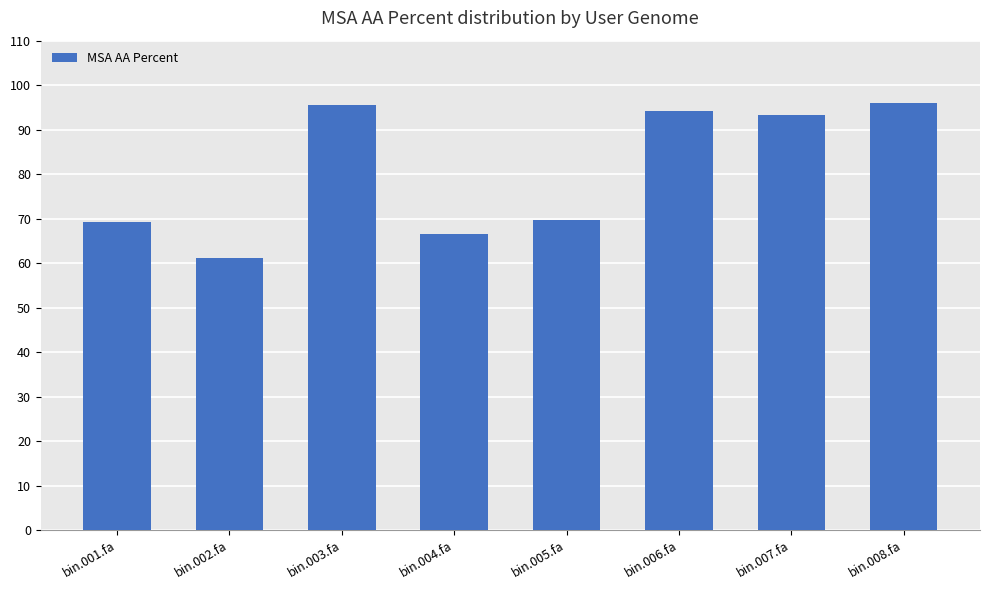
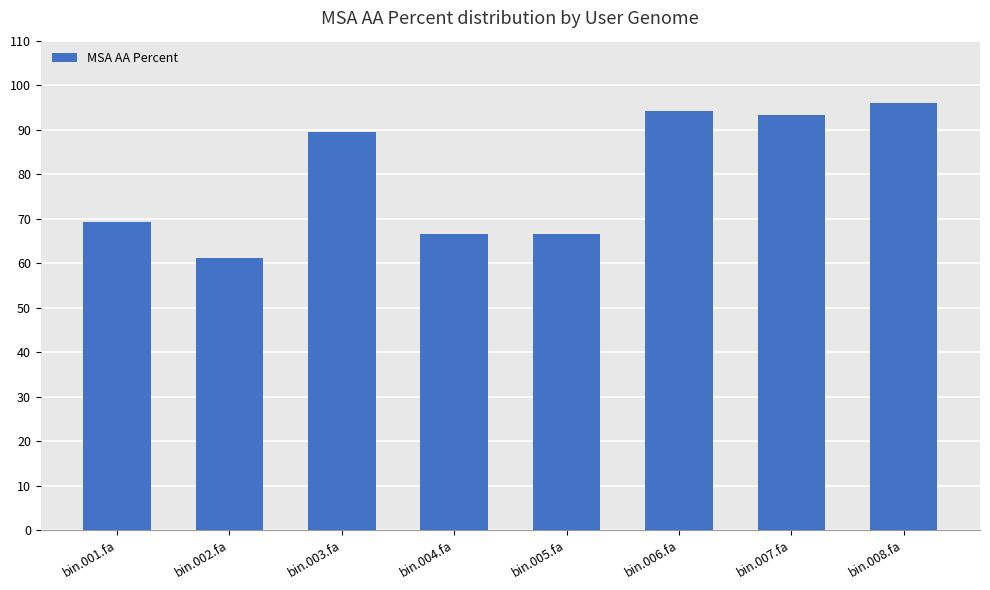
bin.003.fa: 96 -> 90
bin.005.fa: 70 -> 67
